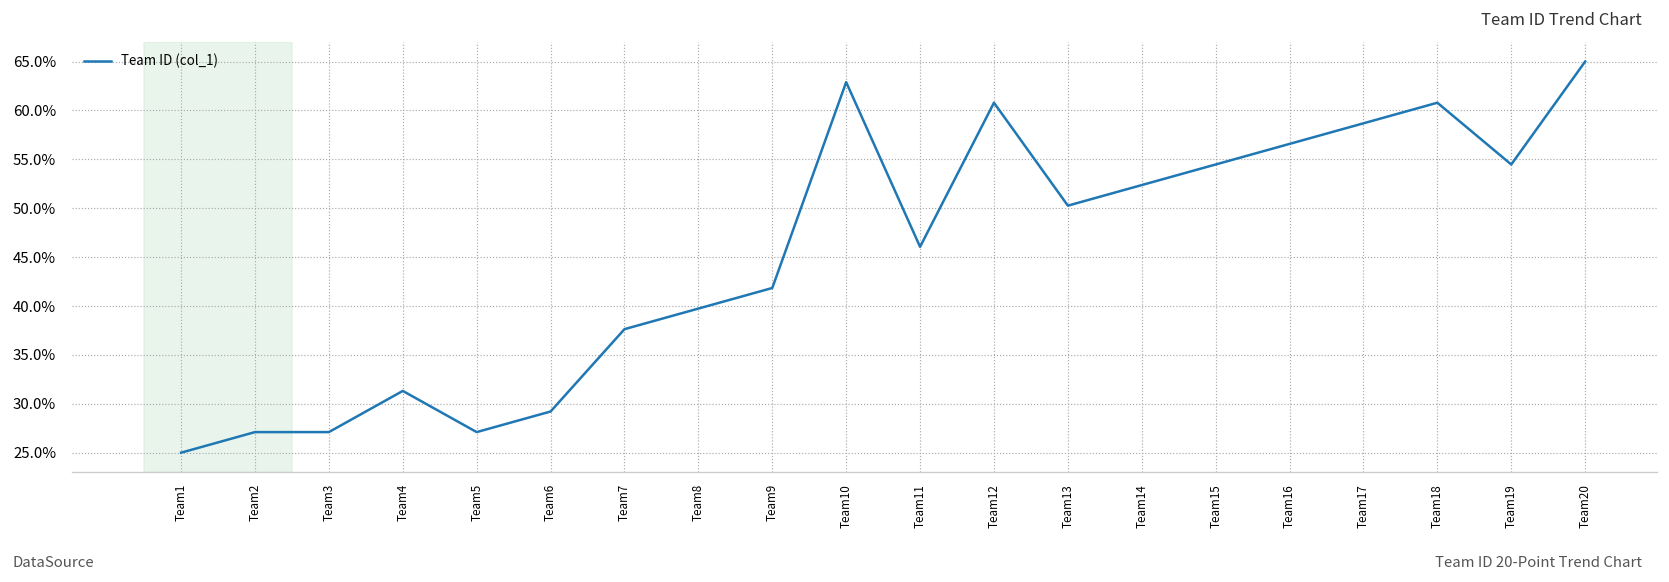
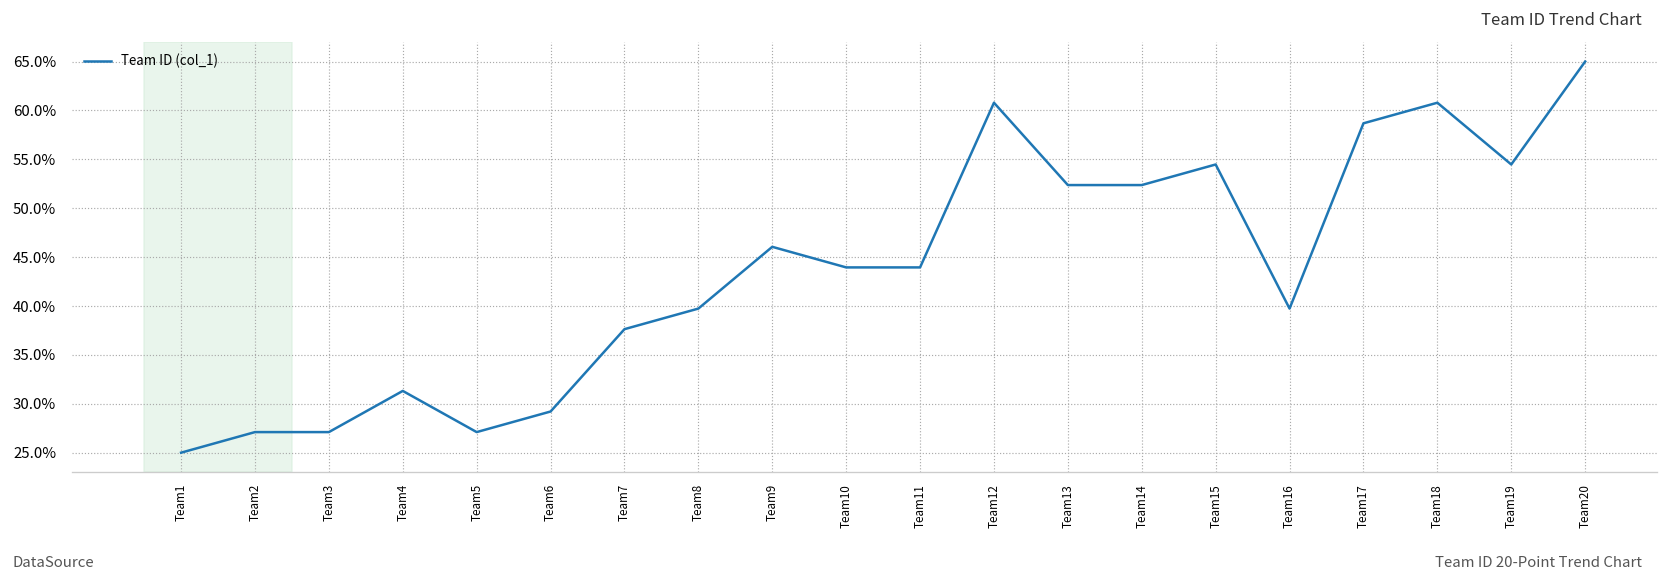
Team9: 42% -> 46%
Team10: 63% -> 44%
Team11: 46% -> 44%
Team13: 50% -> 52%
Team16: 57% -> 40%
